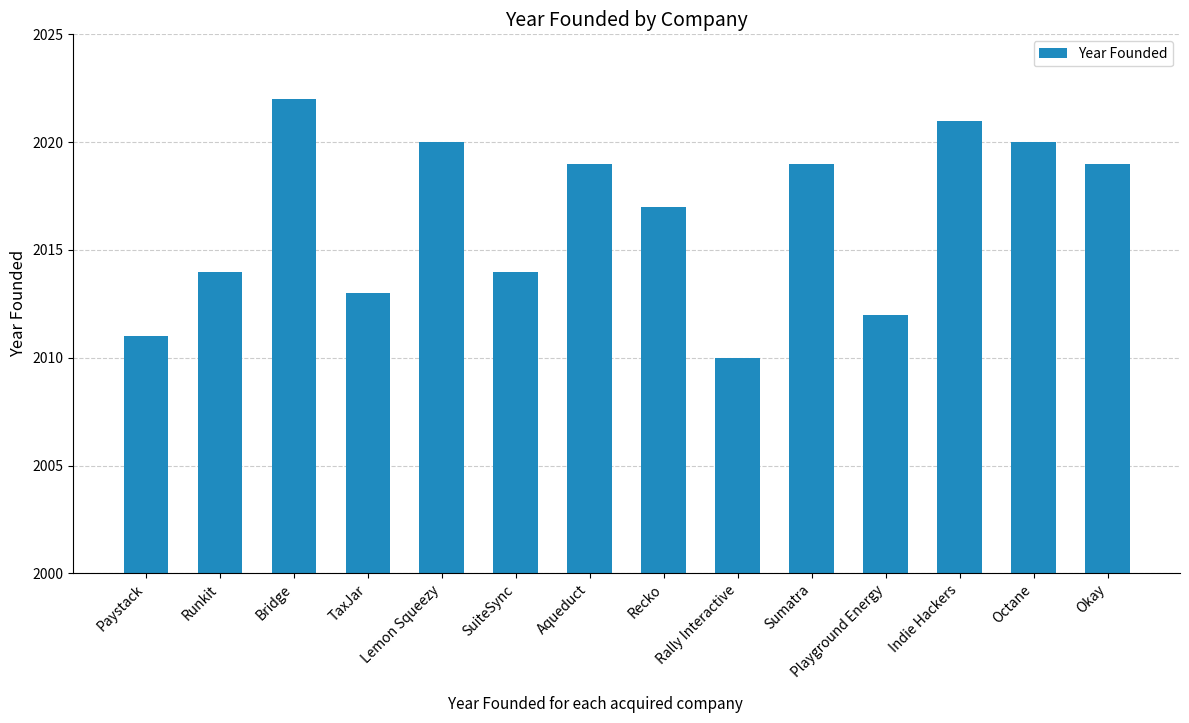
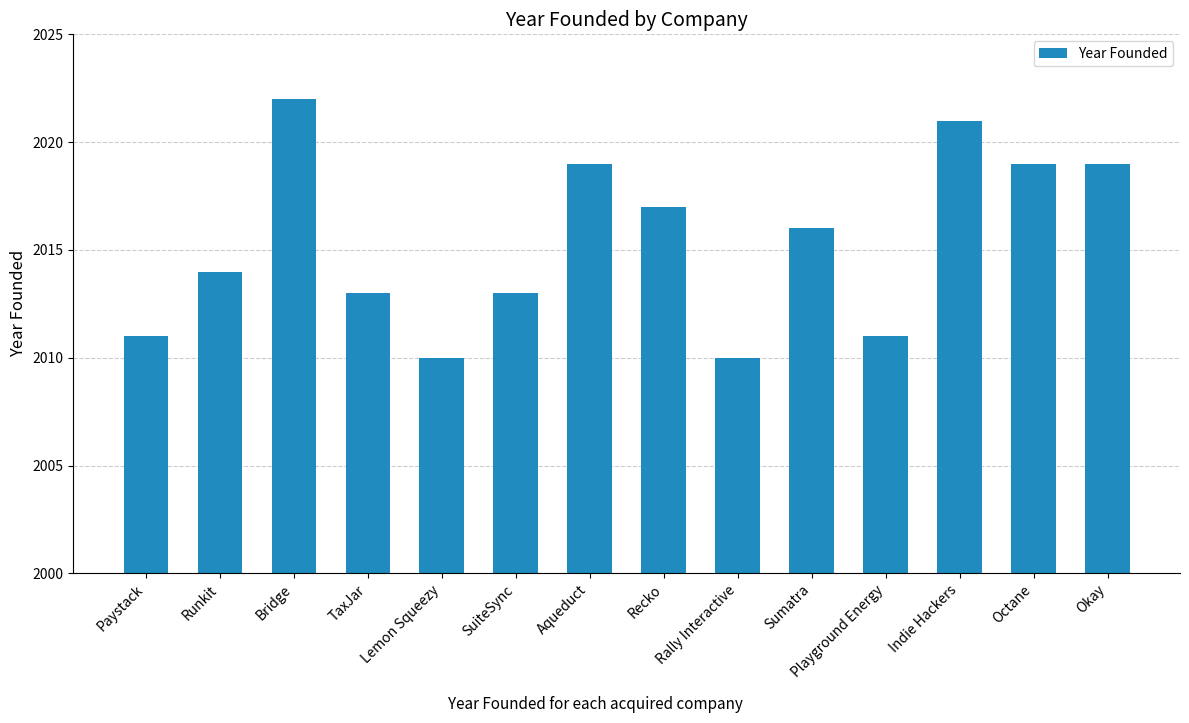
Lemon Squeezy: 2020 -> 2010
SuiteSync: 2014 -> 2013
Sumatra: 2019 -> 2016
Playground Energy: 2012 -> 2011
Octane: 2020 -> 2019
